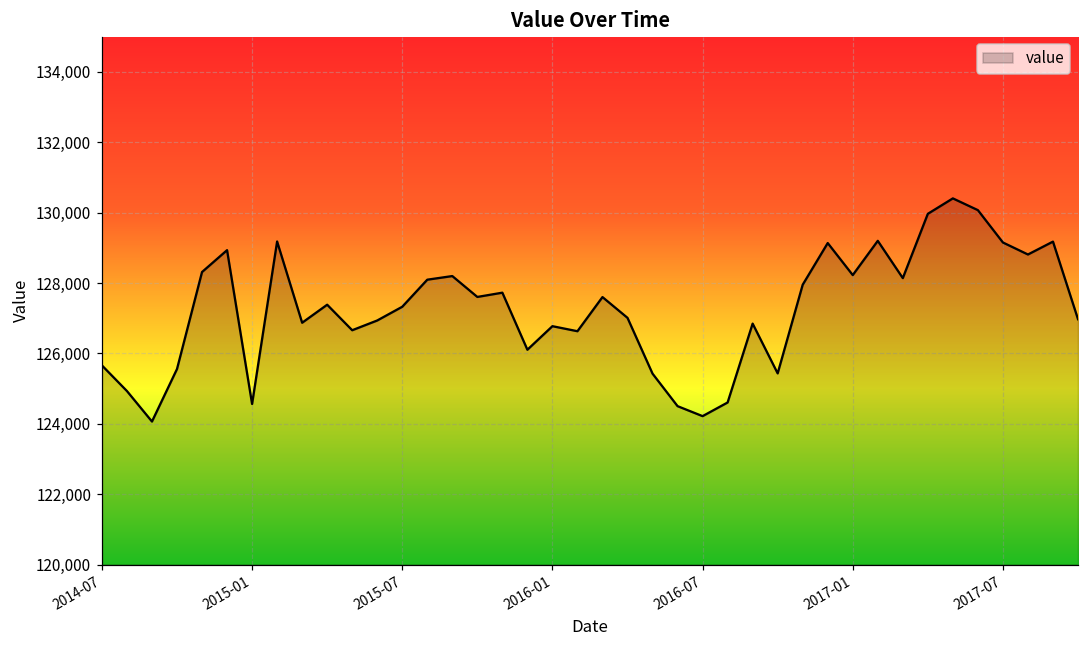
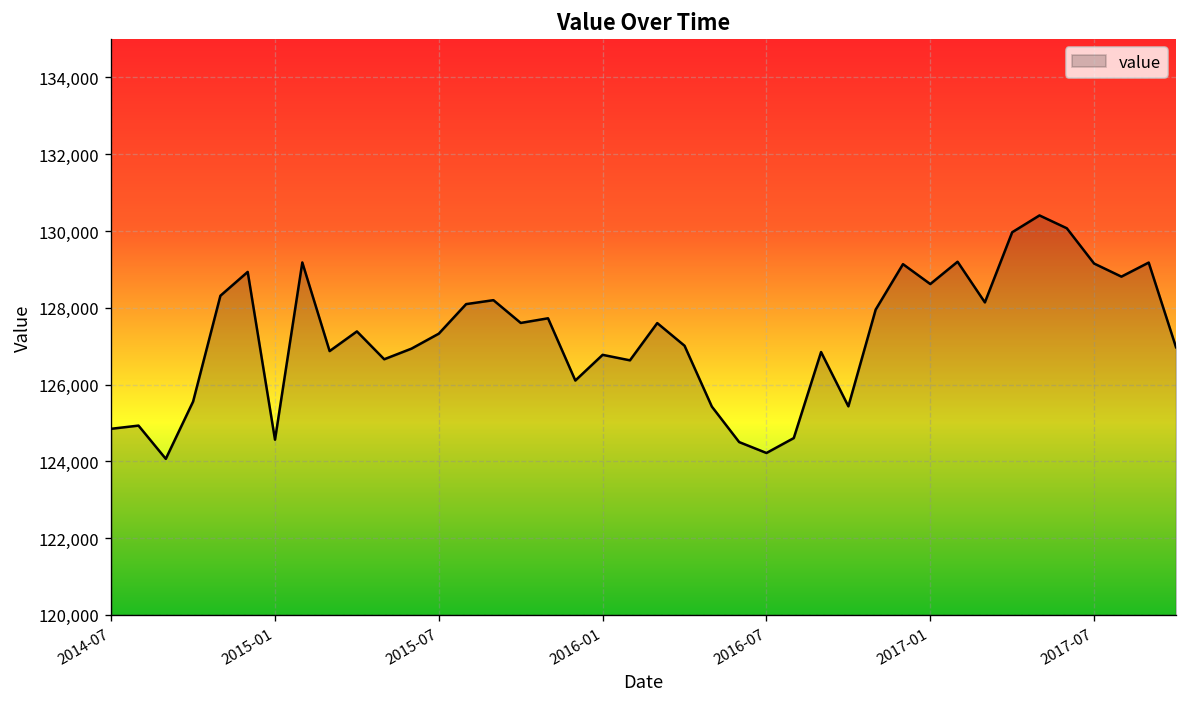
2014-07: 125,700 -> 124,800
2017-01: 128,200 -> 128,600
